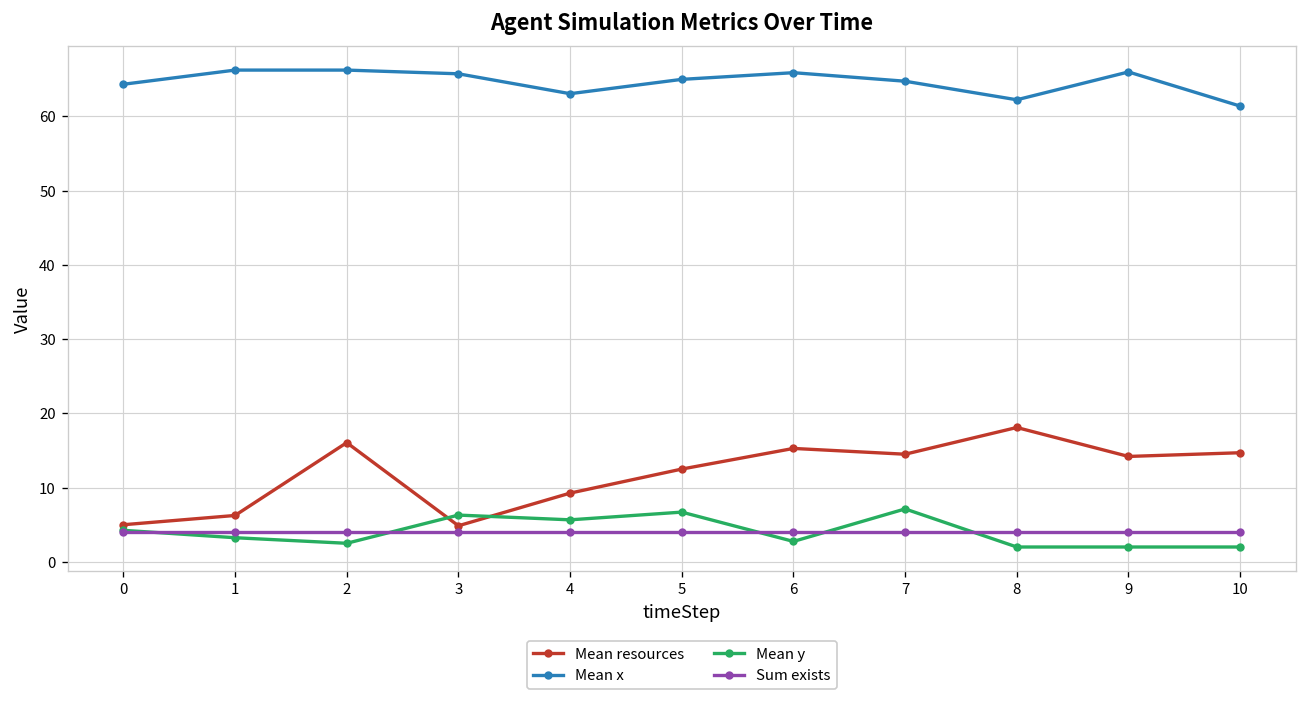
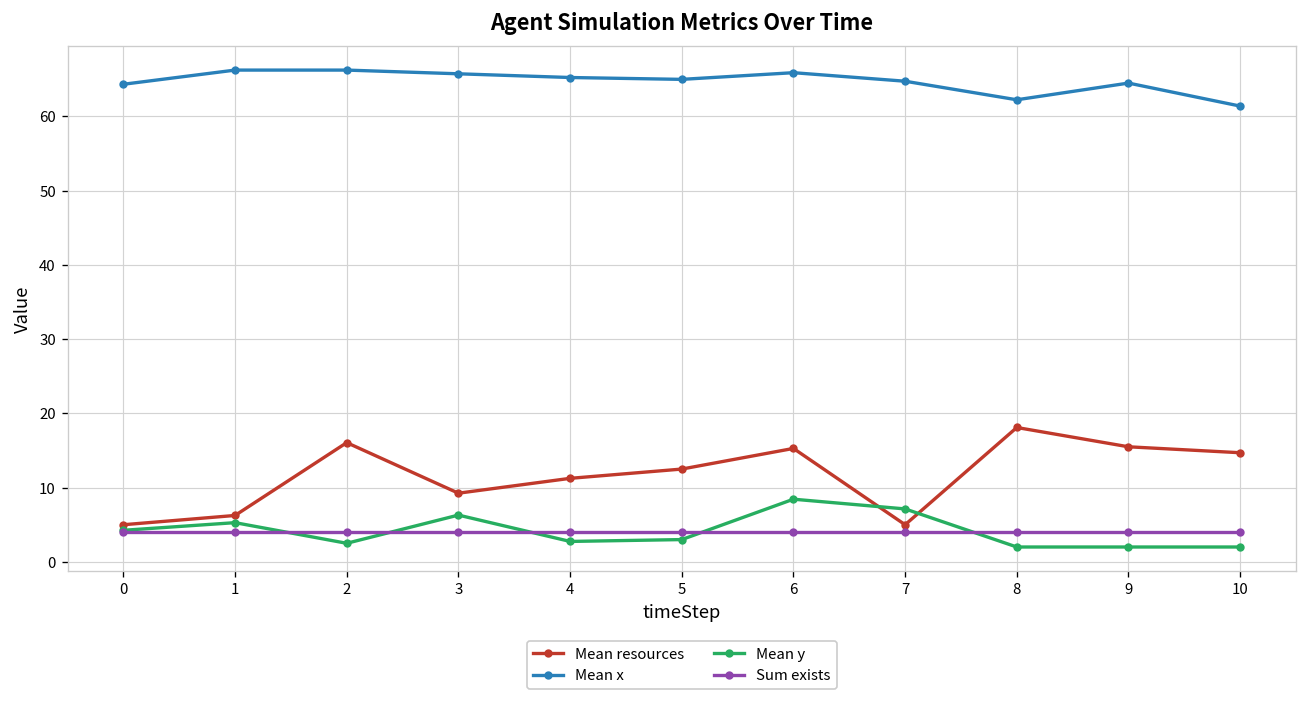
Mean y, 1: 3 -> 5
Mean resources, 3: 5 -> 9
Mean resources, 4: 9 -> 11
Mean x, 4: 63 -> 65
Mean y, 4: 6 -> 3
Mean y, 5: 7 -> 3
Mean y, 6: 3 -> 8
Mean resources, 7: 15 -> 5
Mean resources, 9: 14 -> 16
Mean x, 9: 66 -> 65
